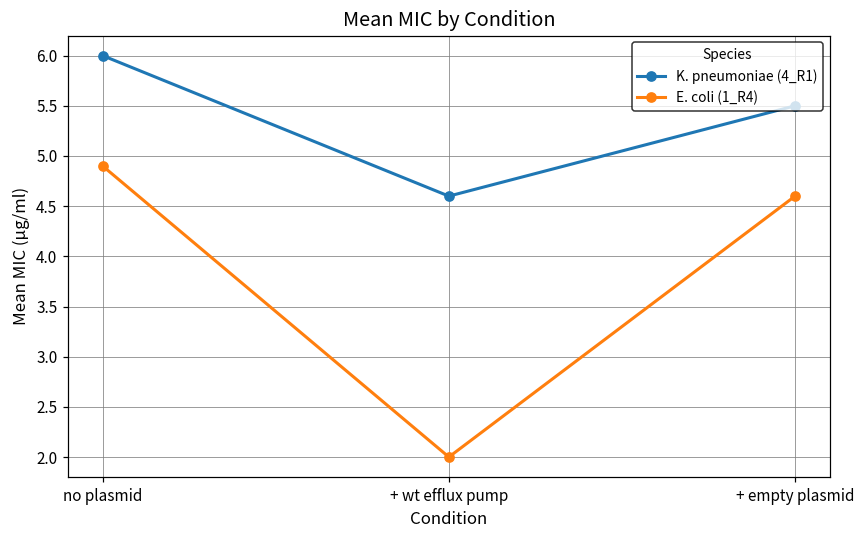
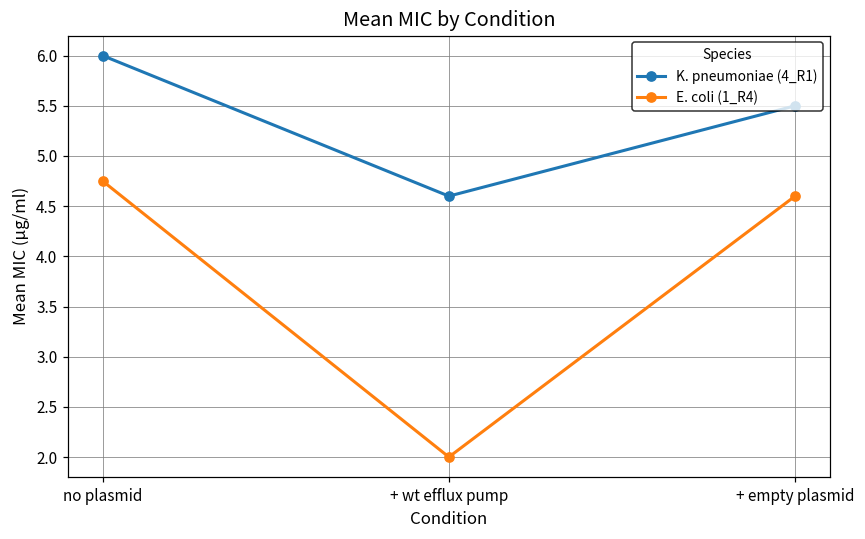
E. coli (1_R4), no plasmid: 4.9 -> 4.8
